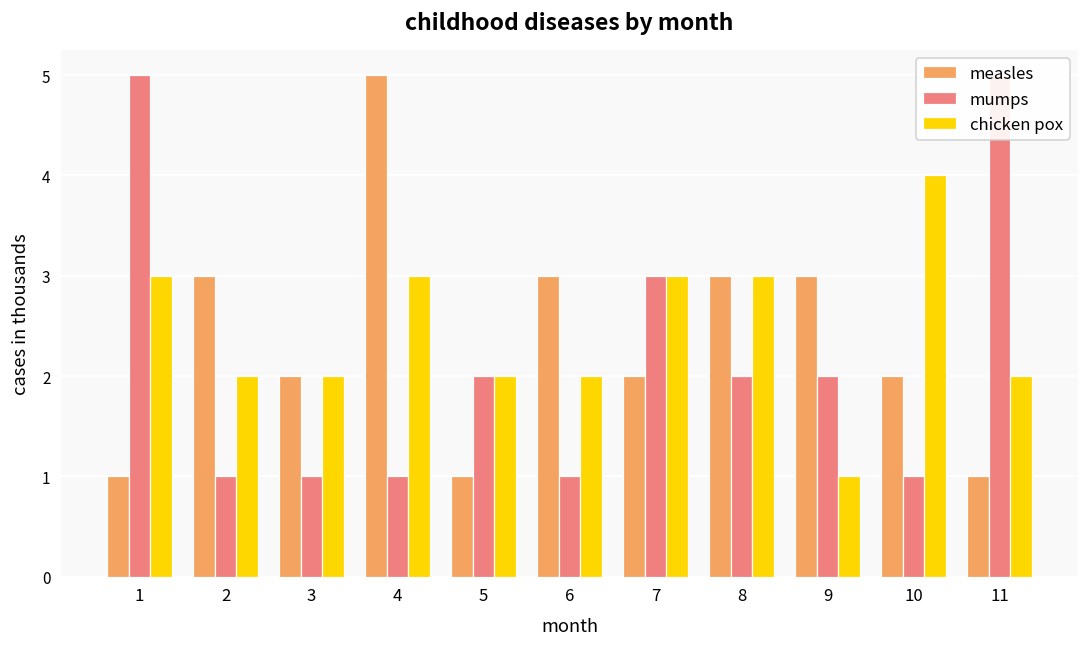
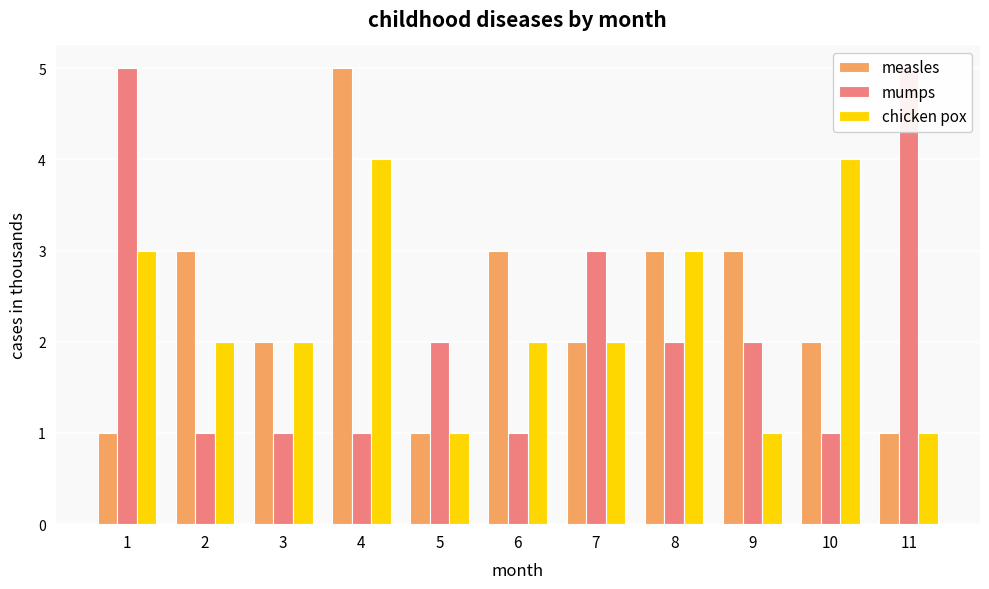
chicken pox, 4: 3 -> 4
chicken pox, 5: 2 -> 1
chicken pox, 7: 3 -> 2
chicken pox, 11: 2 -> 1
